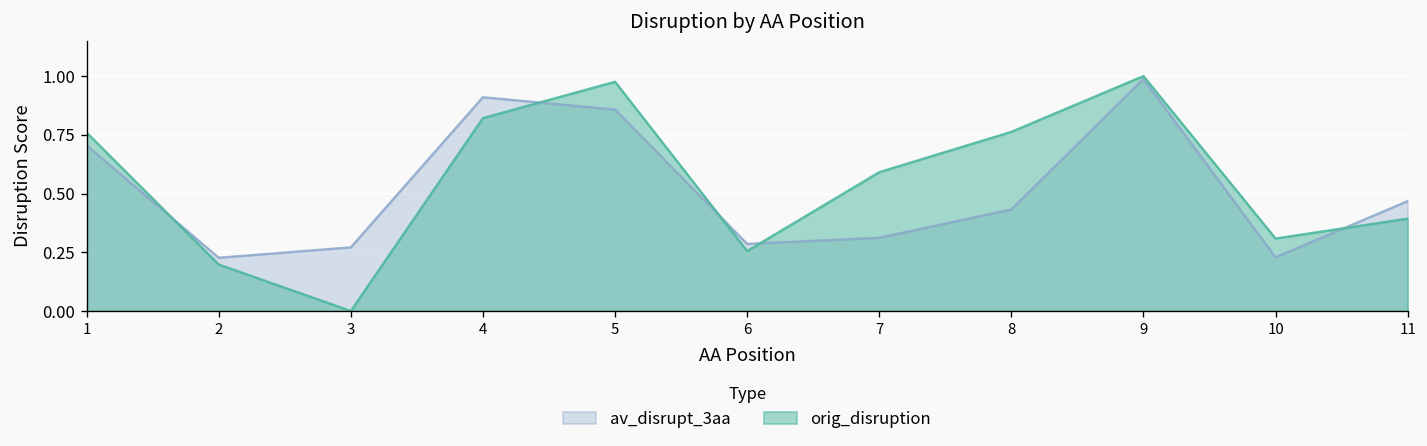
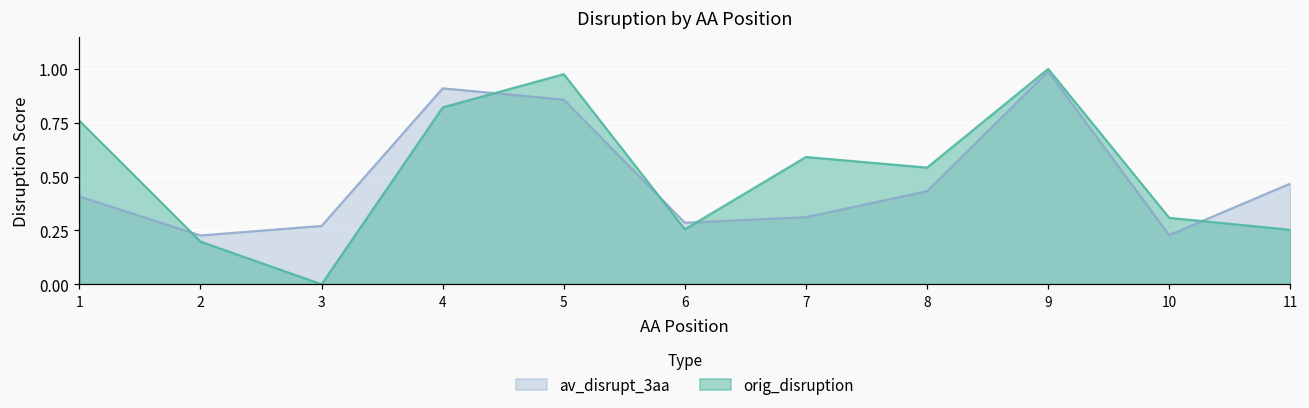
av_disrupt_3aa, 1: 0.70 -> 0.41
orig_disruption, 8: 0.76 -> 0.54
orig_disruption, 11: 0.39 -> 0.25
